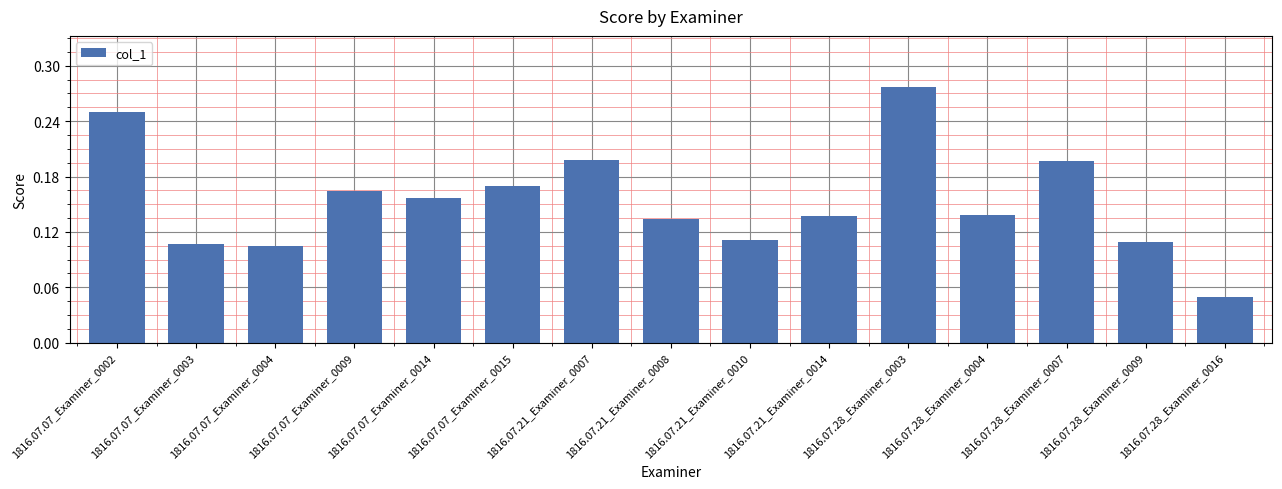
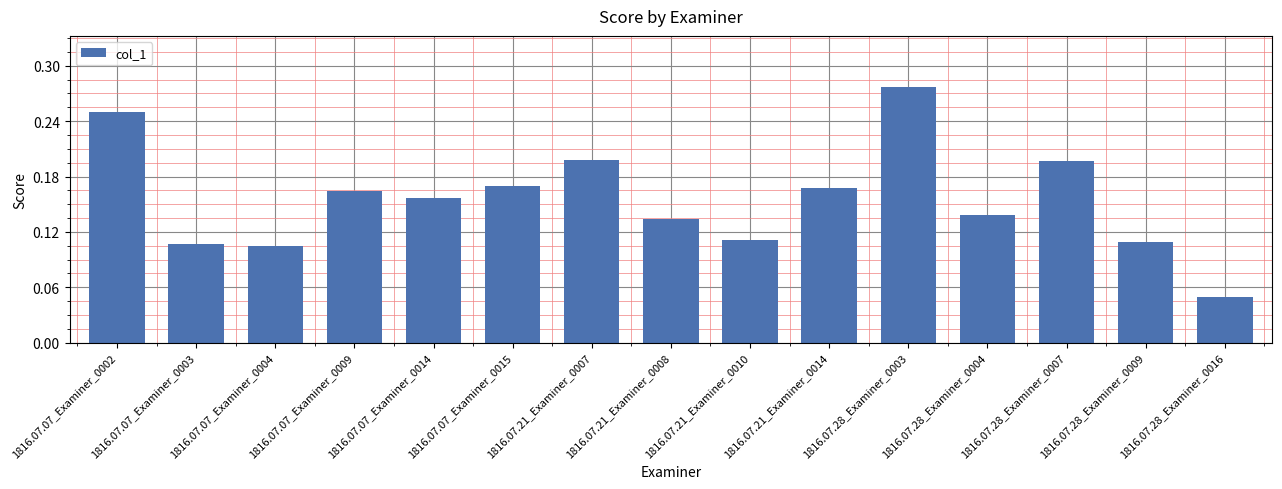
1816.07.21_Examiner_0014: 0.14 -> 0.17
